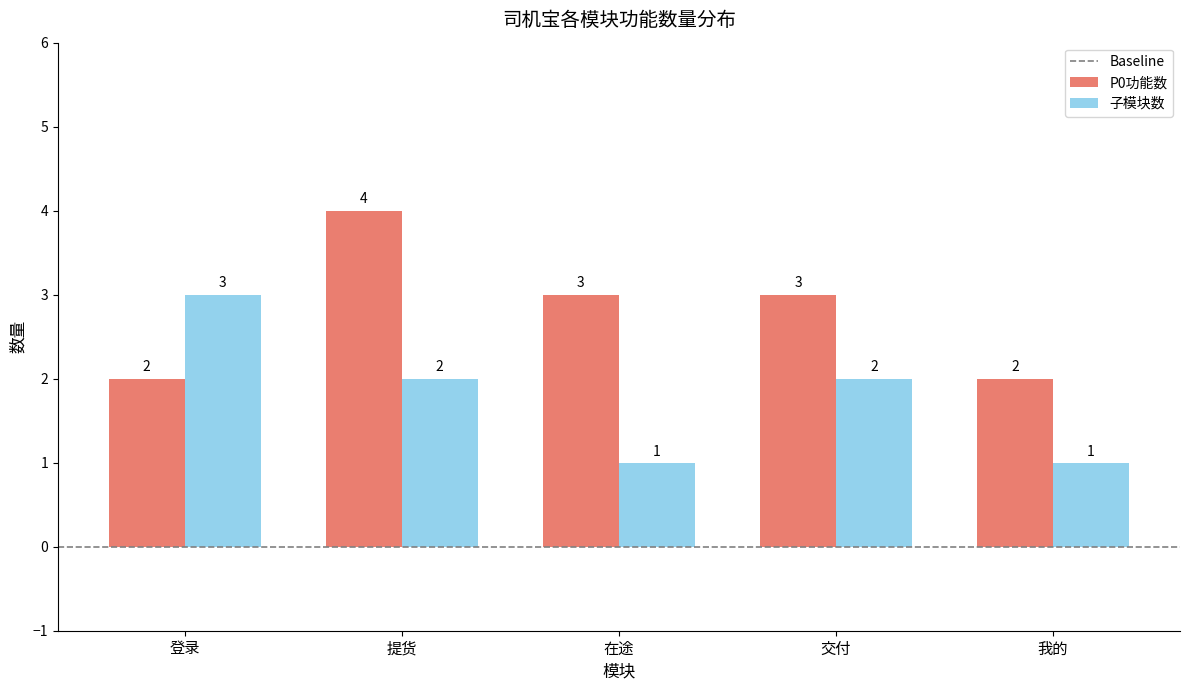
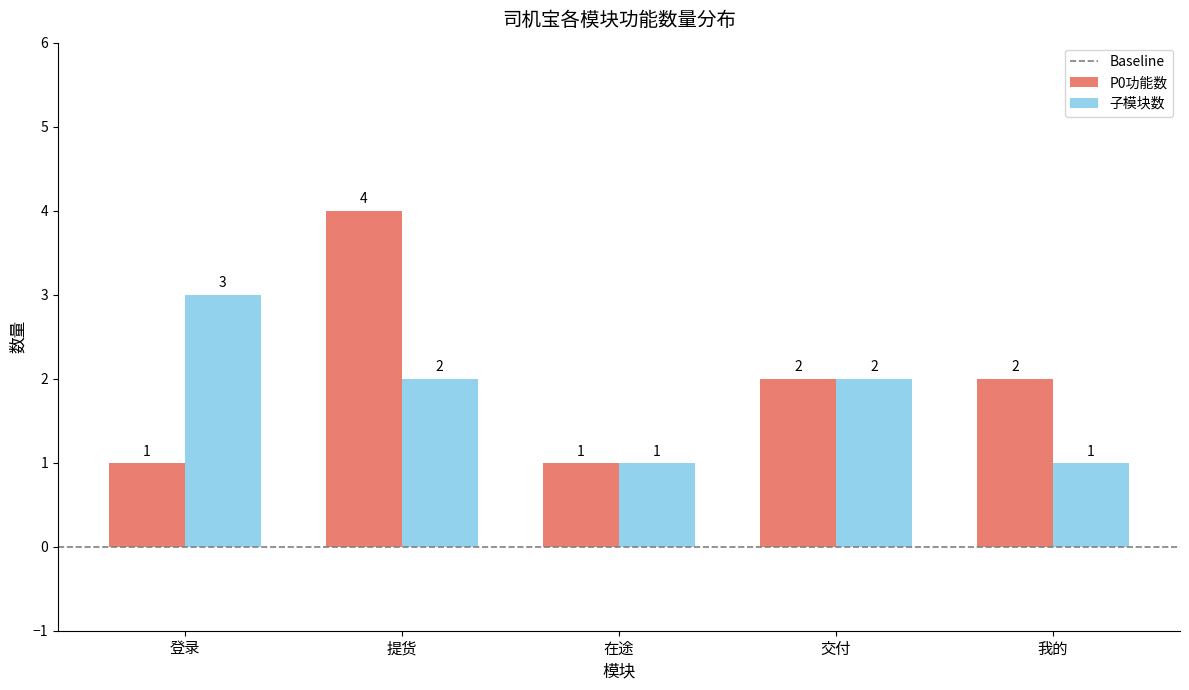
P0功能数, 登录: 2 -> 1
P0功能数, 在途: 3 -> 1
P0功能数, 交付: 3 -> 2
